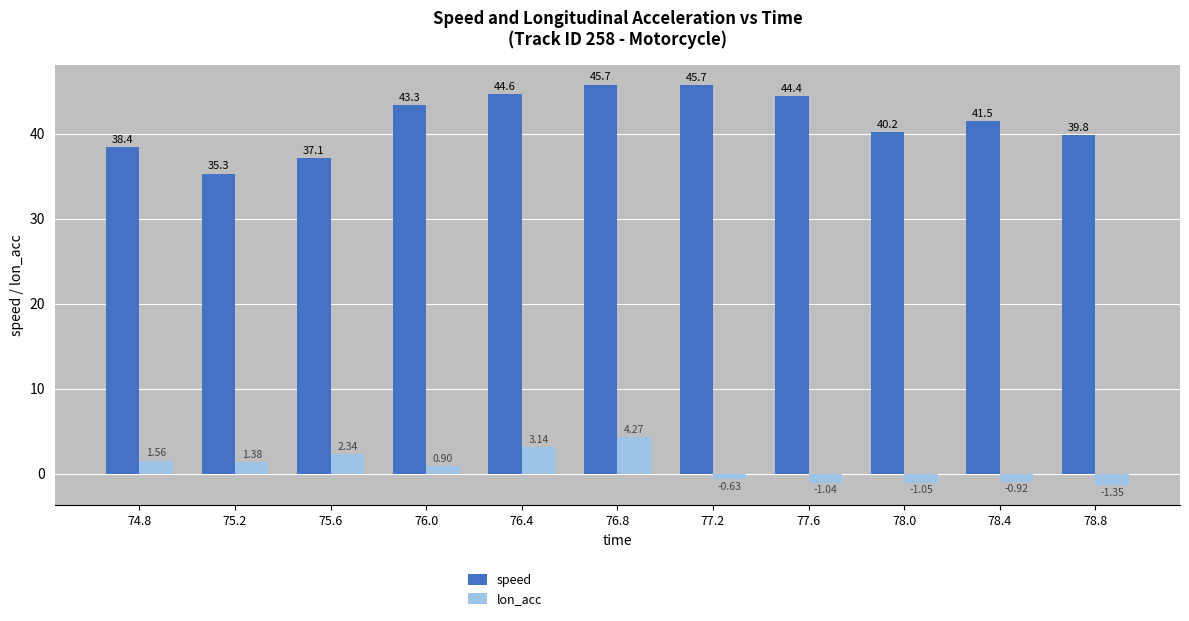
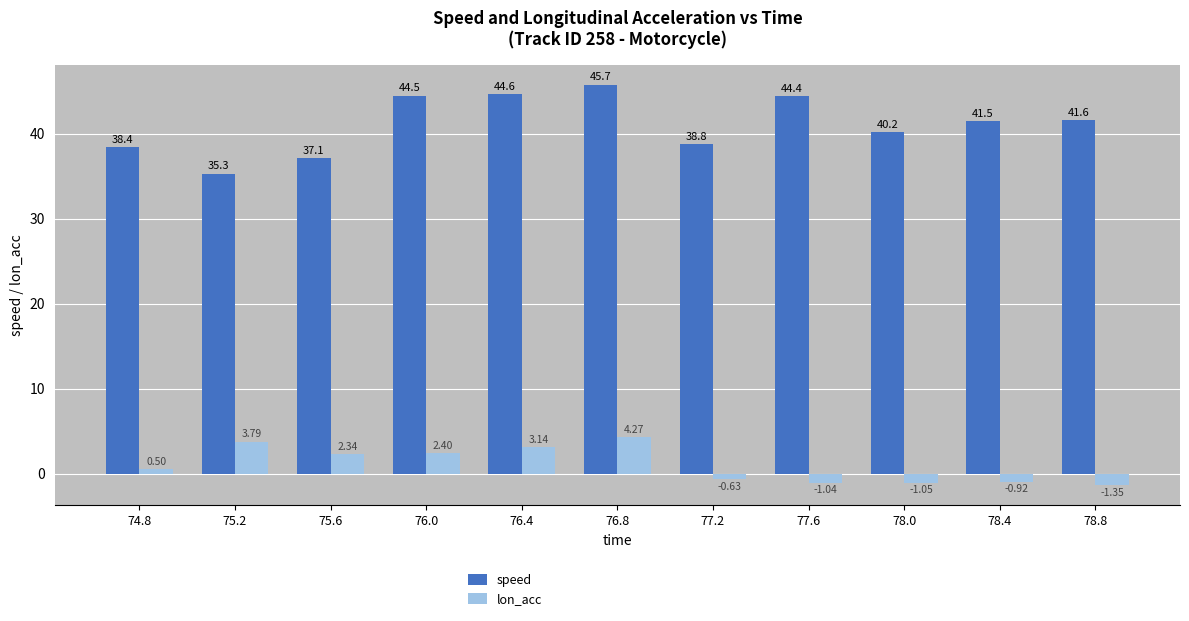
lon_acc, 74.8: 1.56 -> 0.50
lon_acc, 75.2: 1.38 -> 3.79
speed, 76.0: 43.3 -> 44.5
lon_acc, 76.0: 0.90 -> 2.40
speed, 77.2: 45.7 -> 38.8
speed, 78.8: 39.8 -> 41.6
